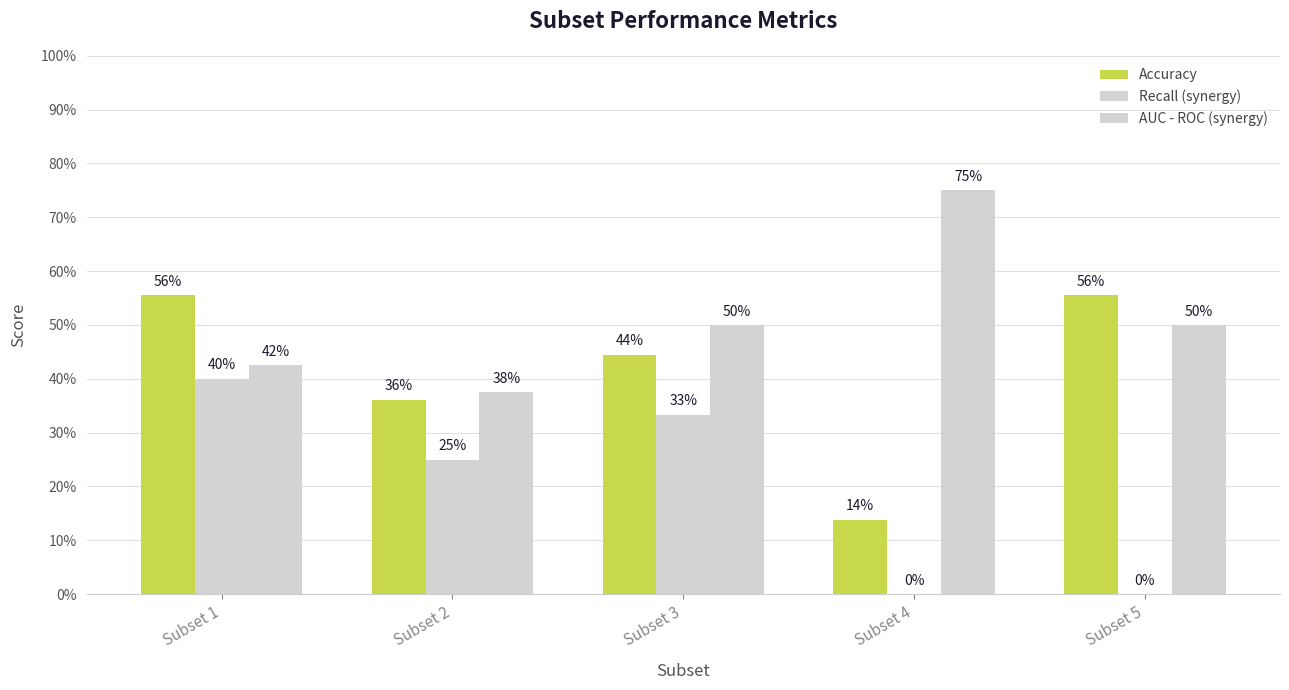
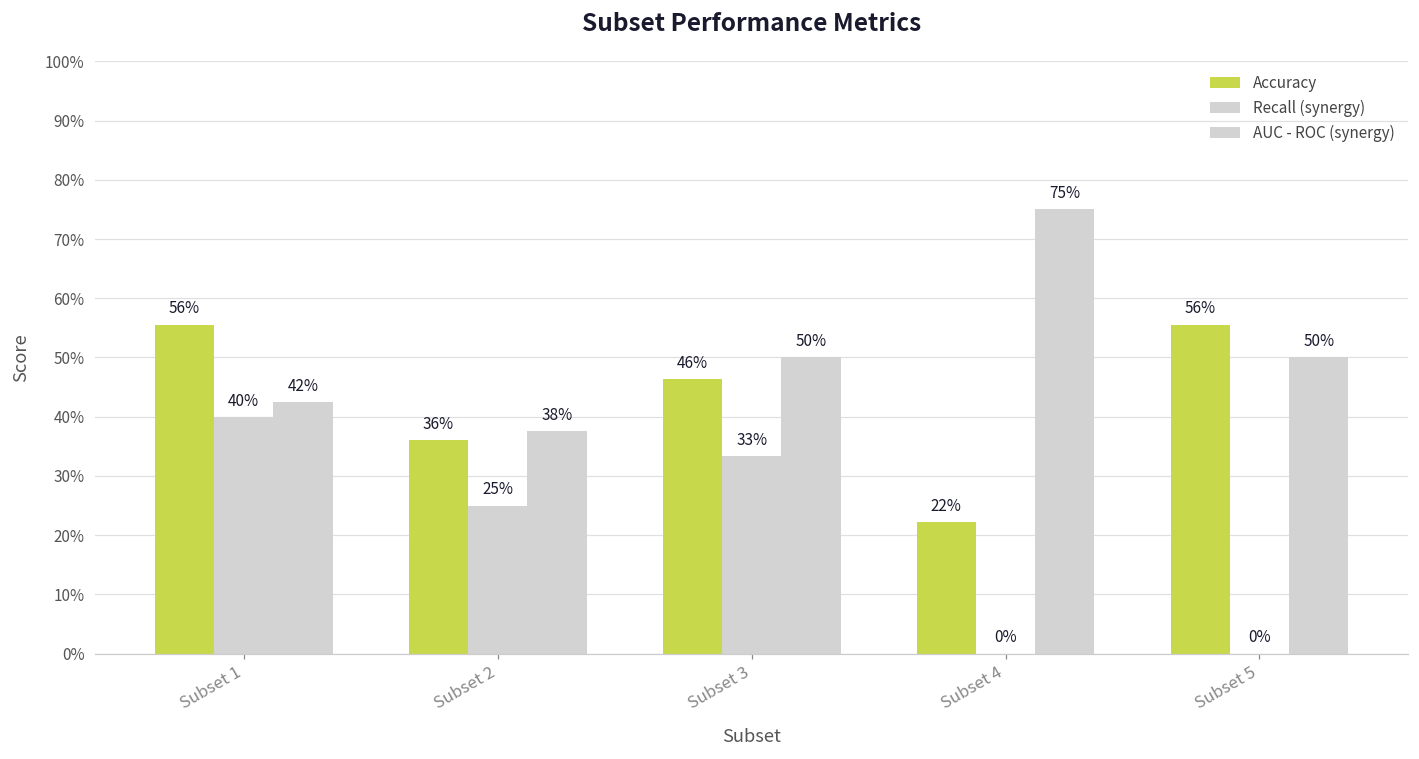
Accuracy, Subset 3: 44% -> 46%
Accuracy, Subset 4: 14% -> 22%
